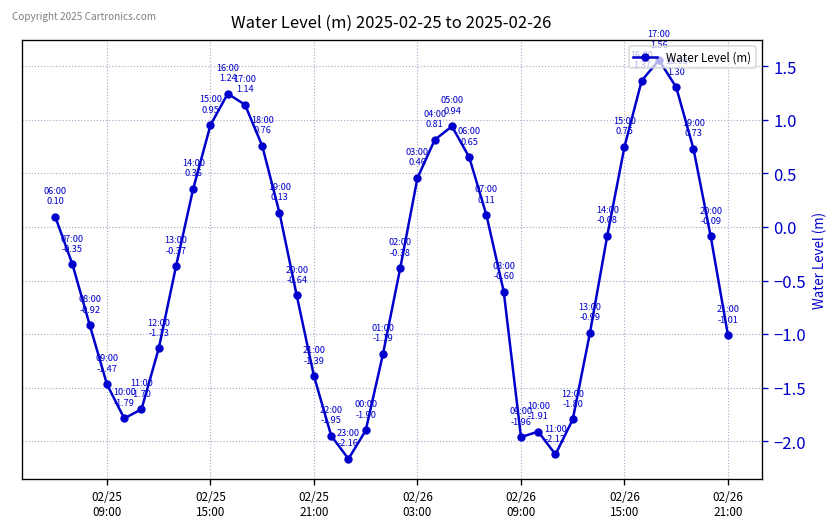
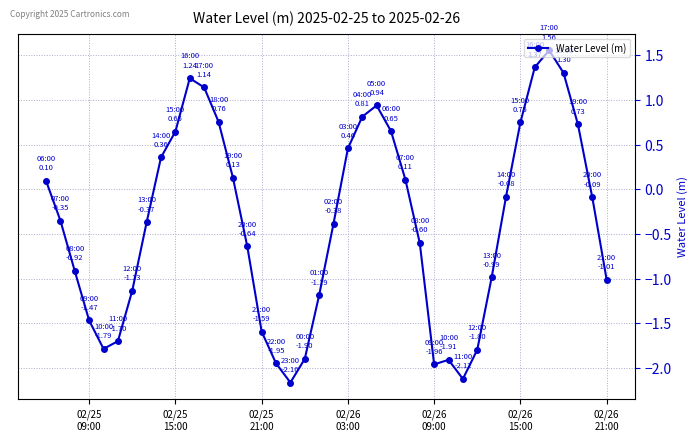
02/25 15:00: 0.95 -> 0.65
02/25 21:00: -1.39 -> -1.59
